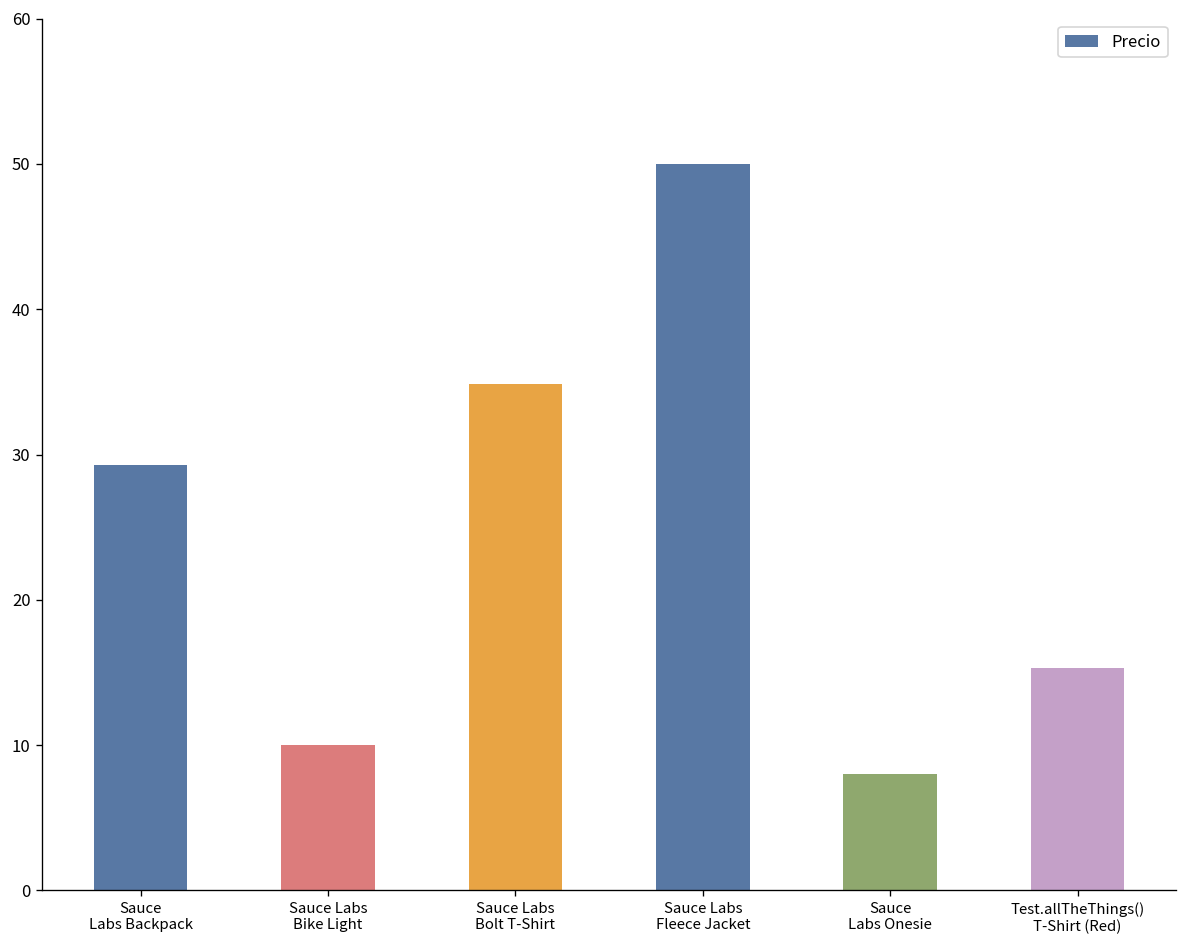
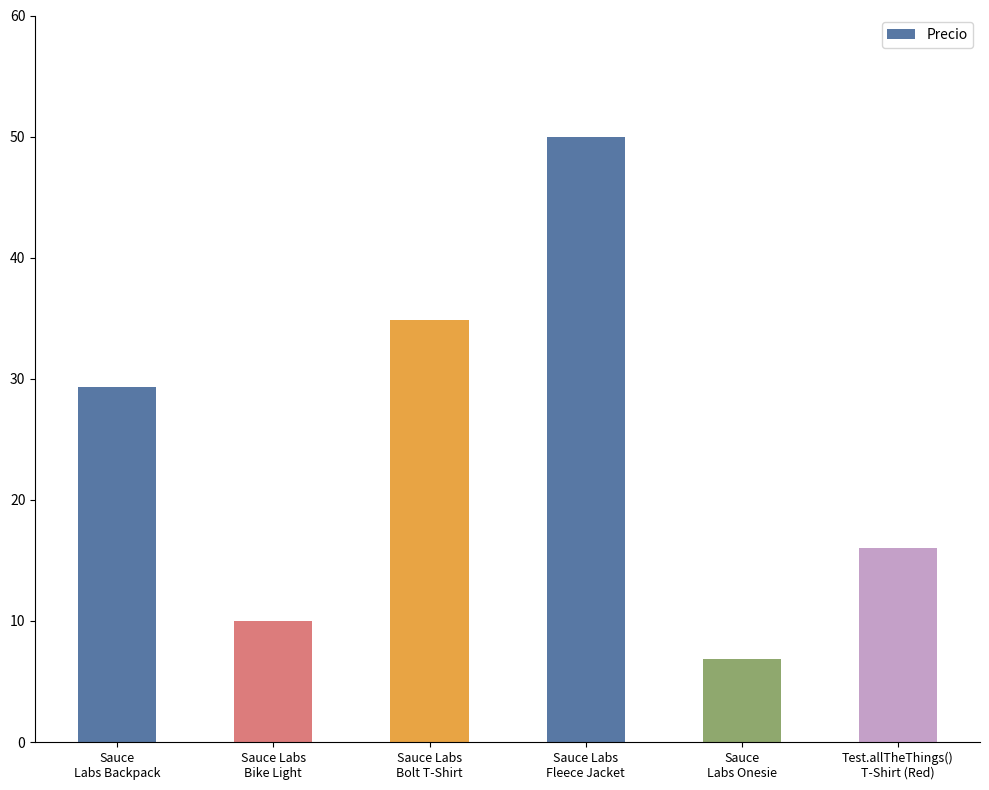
Sauce Labs Onesie: 8.0 -> 6.9
Test.allTheThings() T-Shirt (Red): 15.3 -> 16.0
